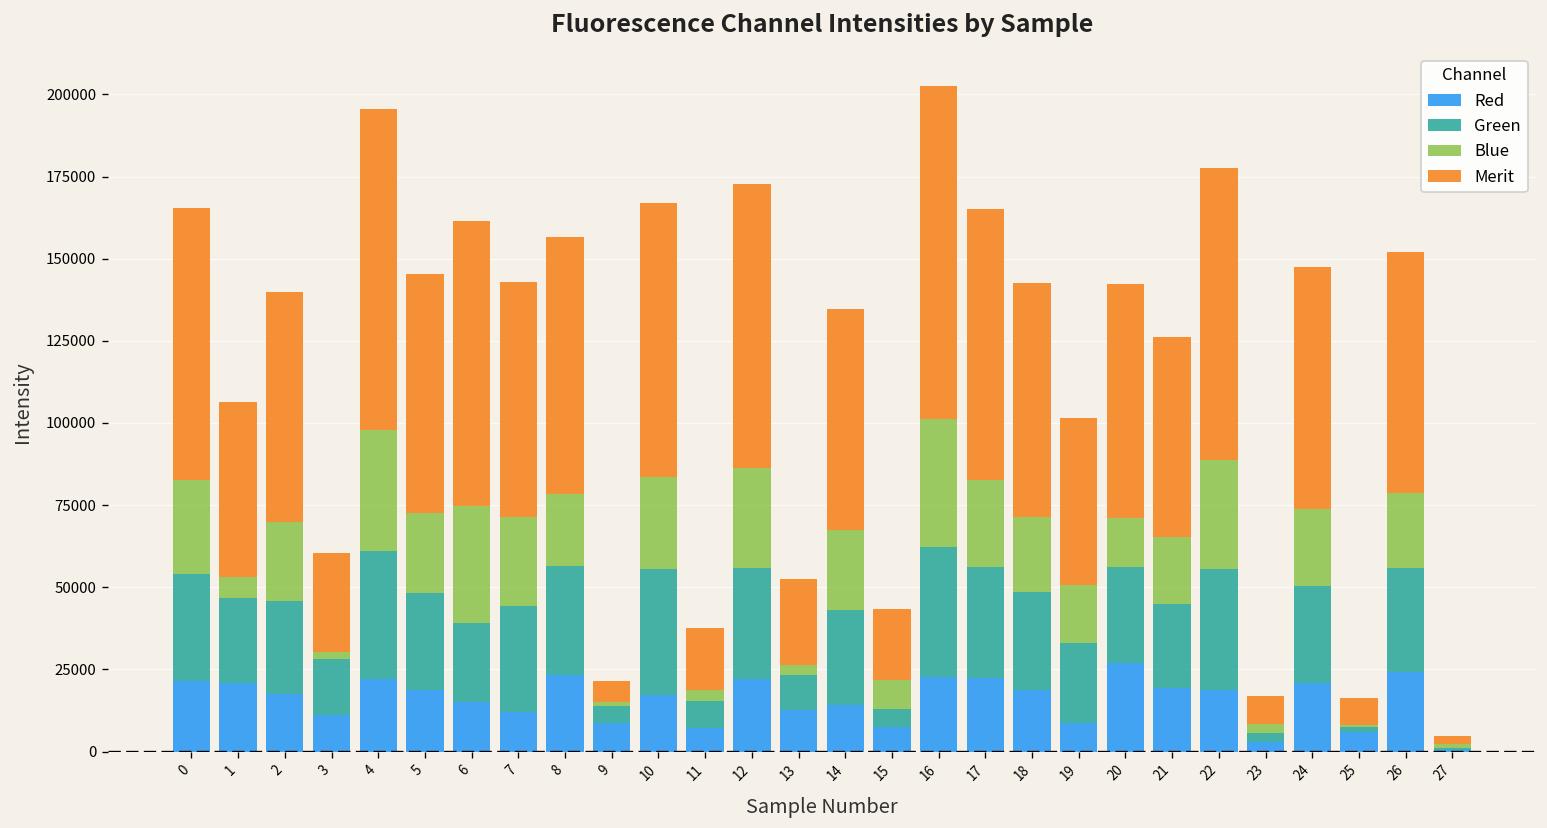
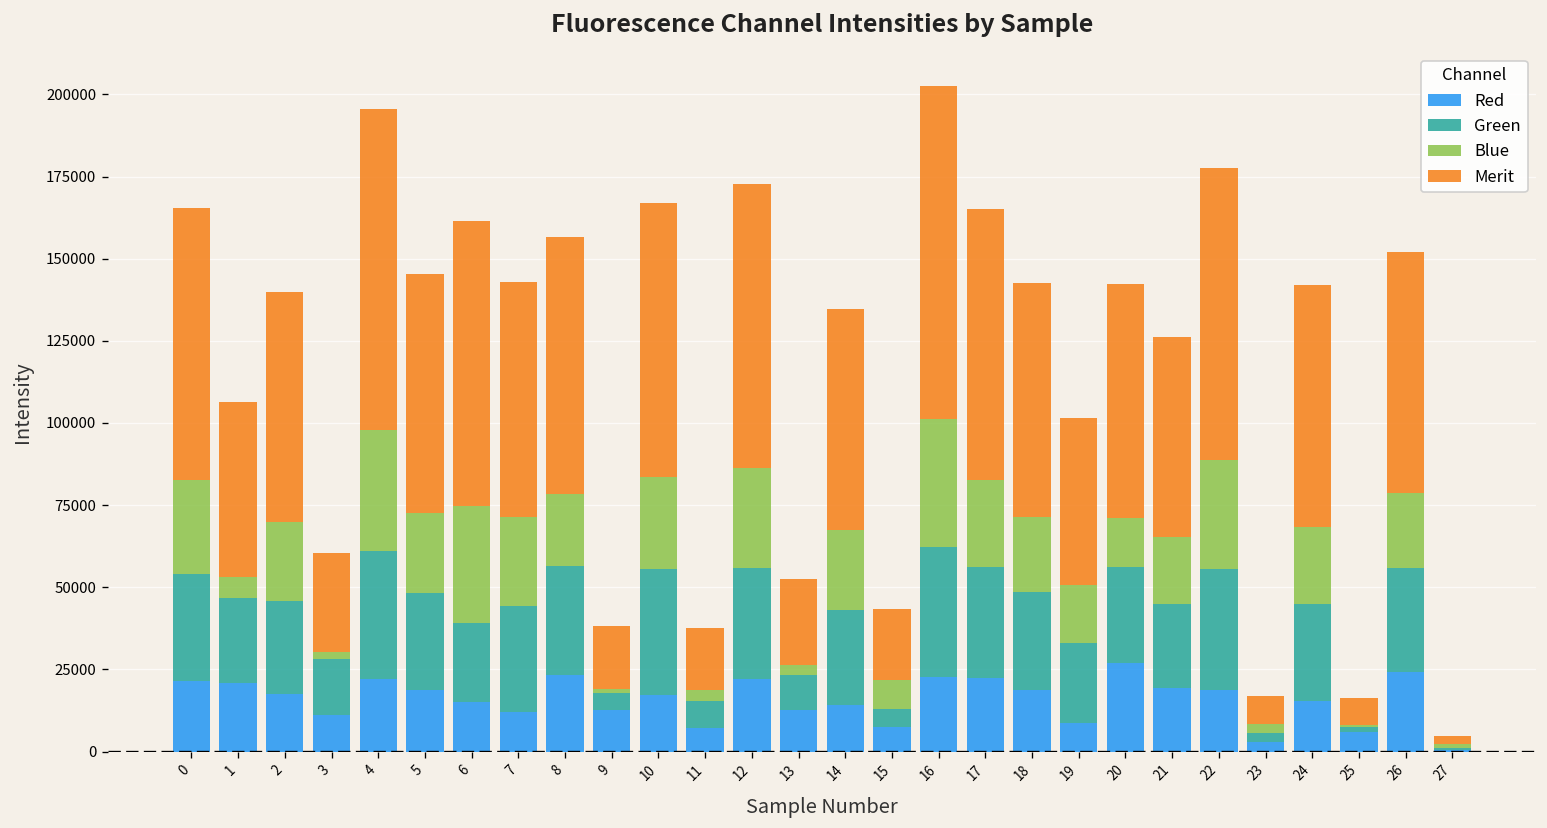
Red, 9: 9000 -> 13000
Merit, 9: 6000 -> 19000
Red, 24: 21000 -> 15000
